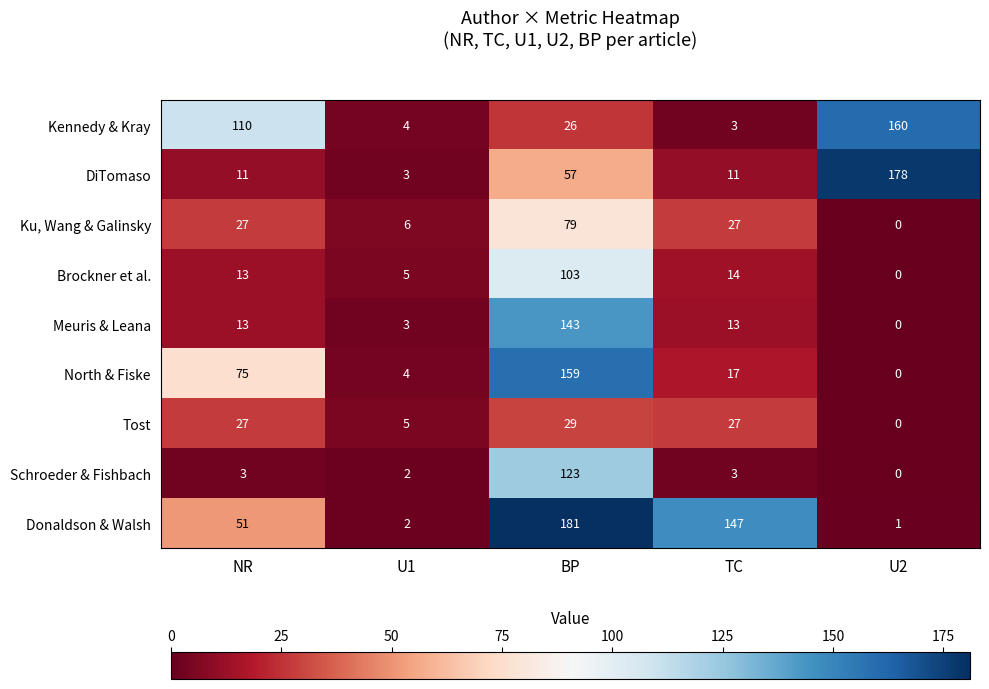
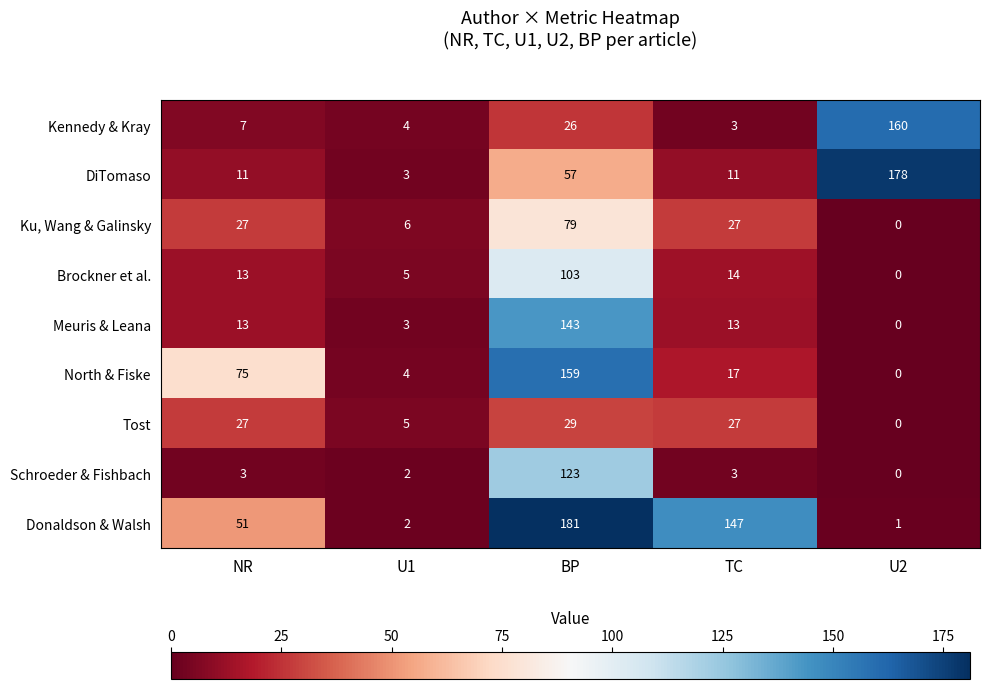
Kennedy & Kray, NR: 110 -> 7
